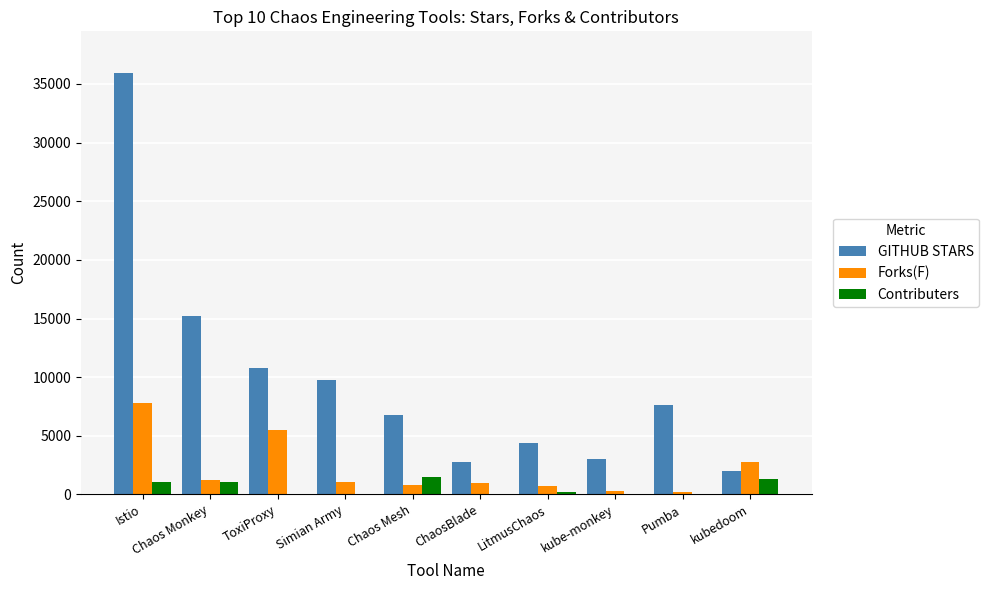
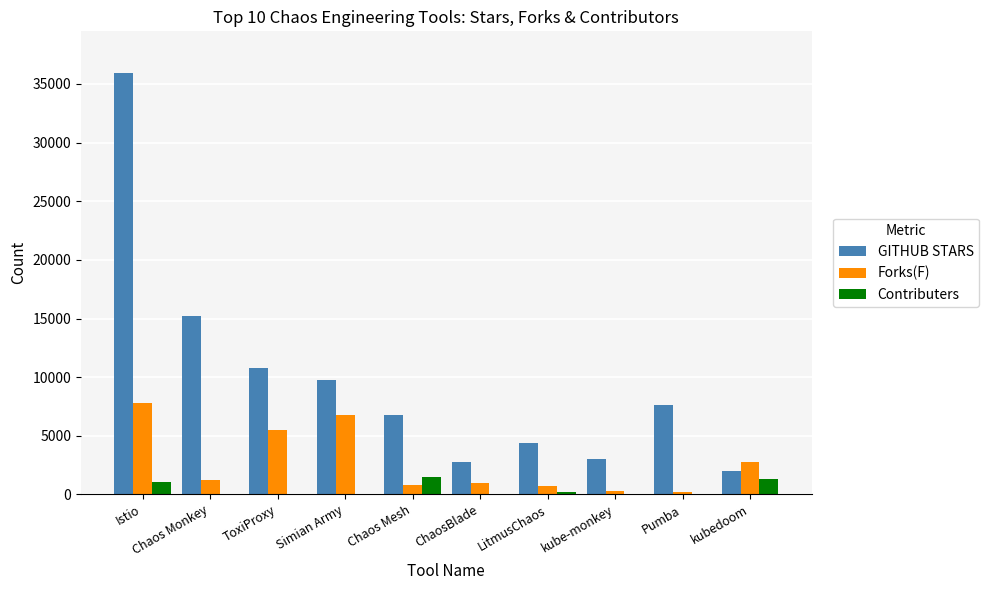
Contributers, Chaos Monkey: 1000 -> 0
Forks(F), Simian Army: 1100 -> 6800
